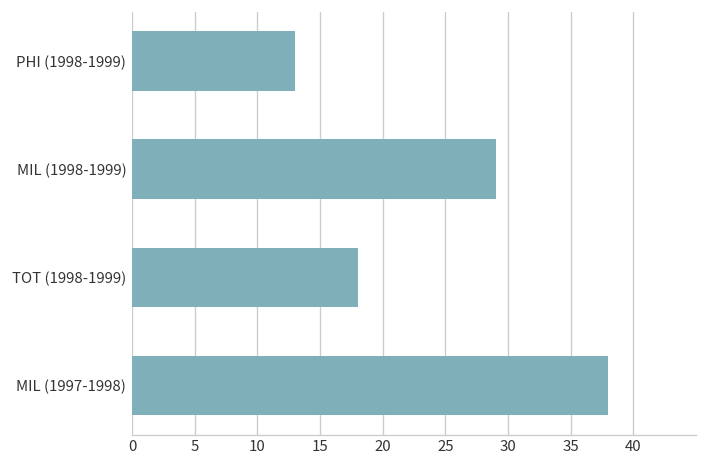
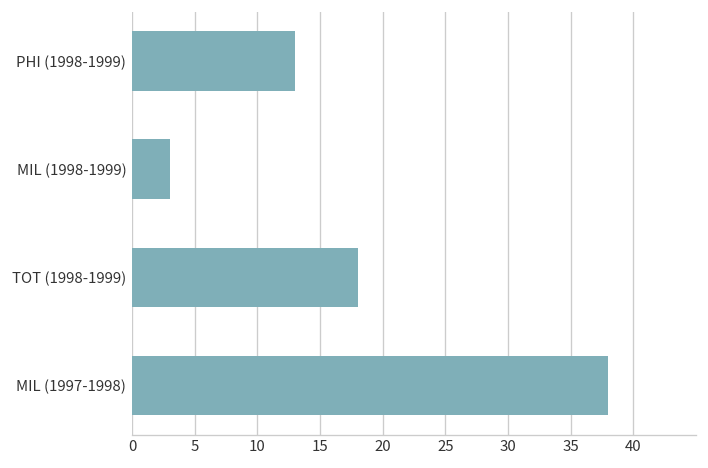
MIL (1998-1999): 29 -> 3
